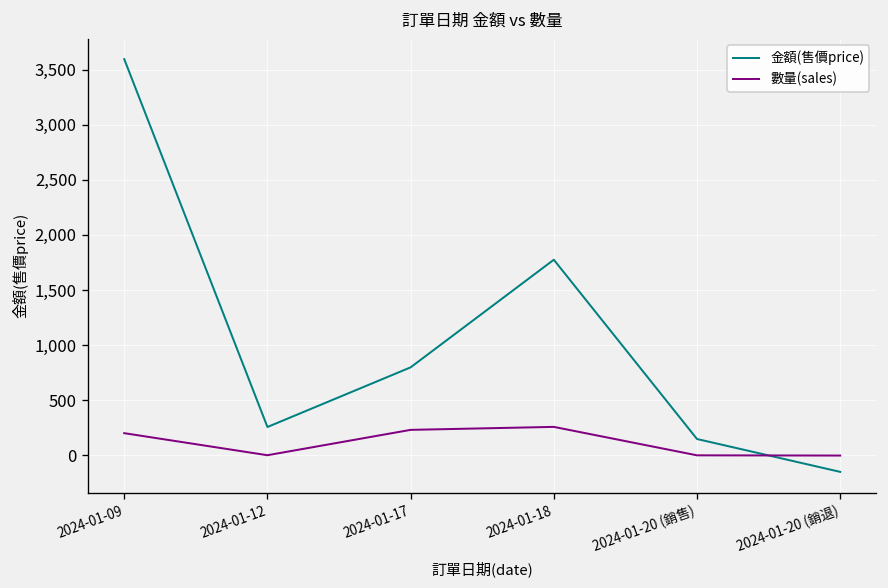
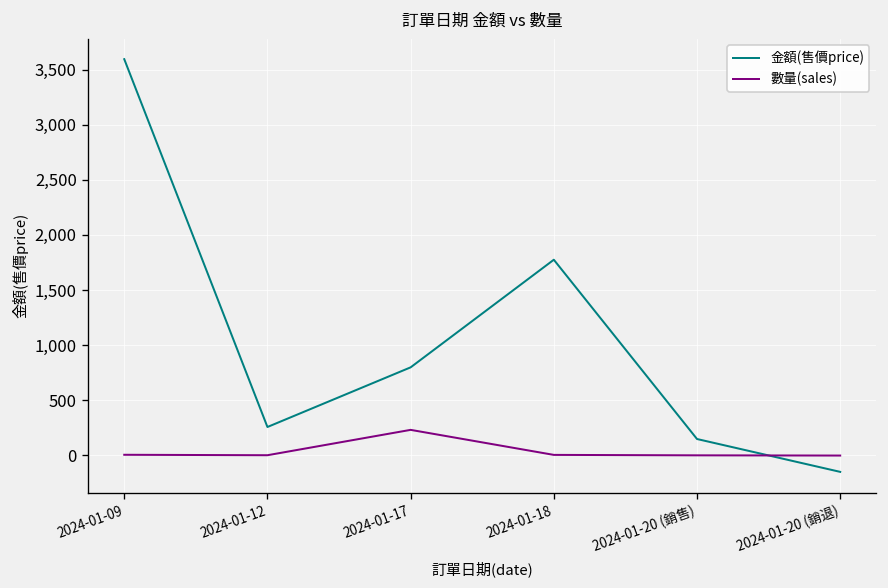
數量(sales), 2024-01-09: 200 -> 0
數量(sales), 2024-01-18: 300 -> 0
